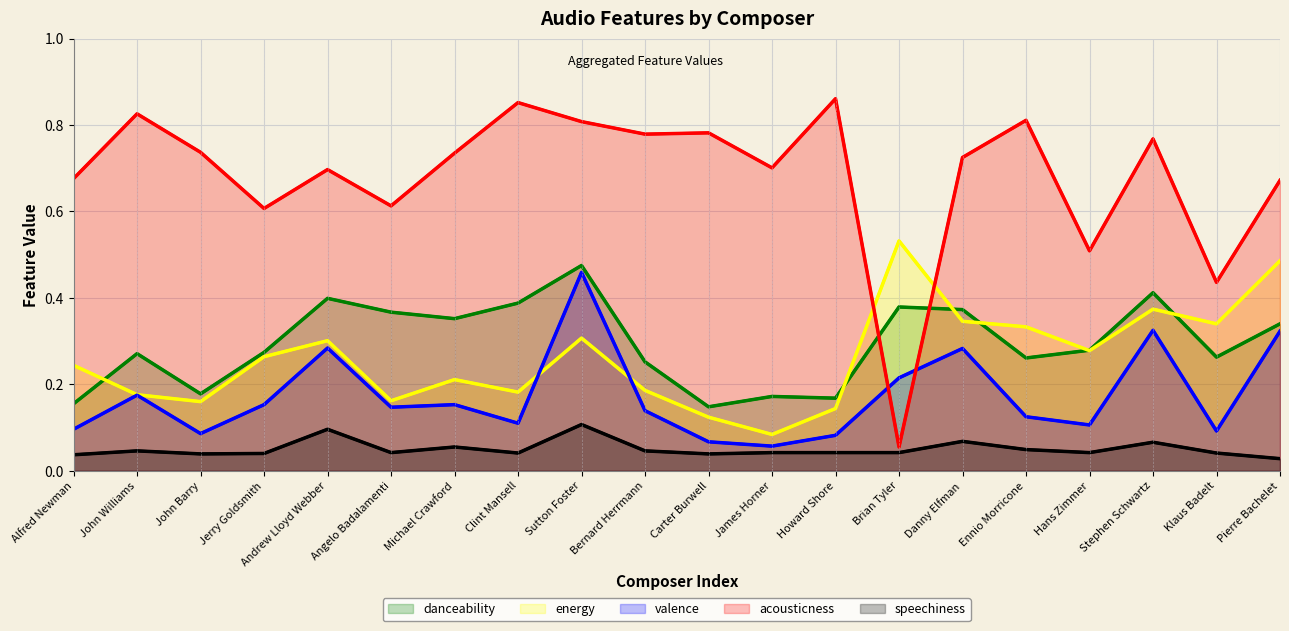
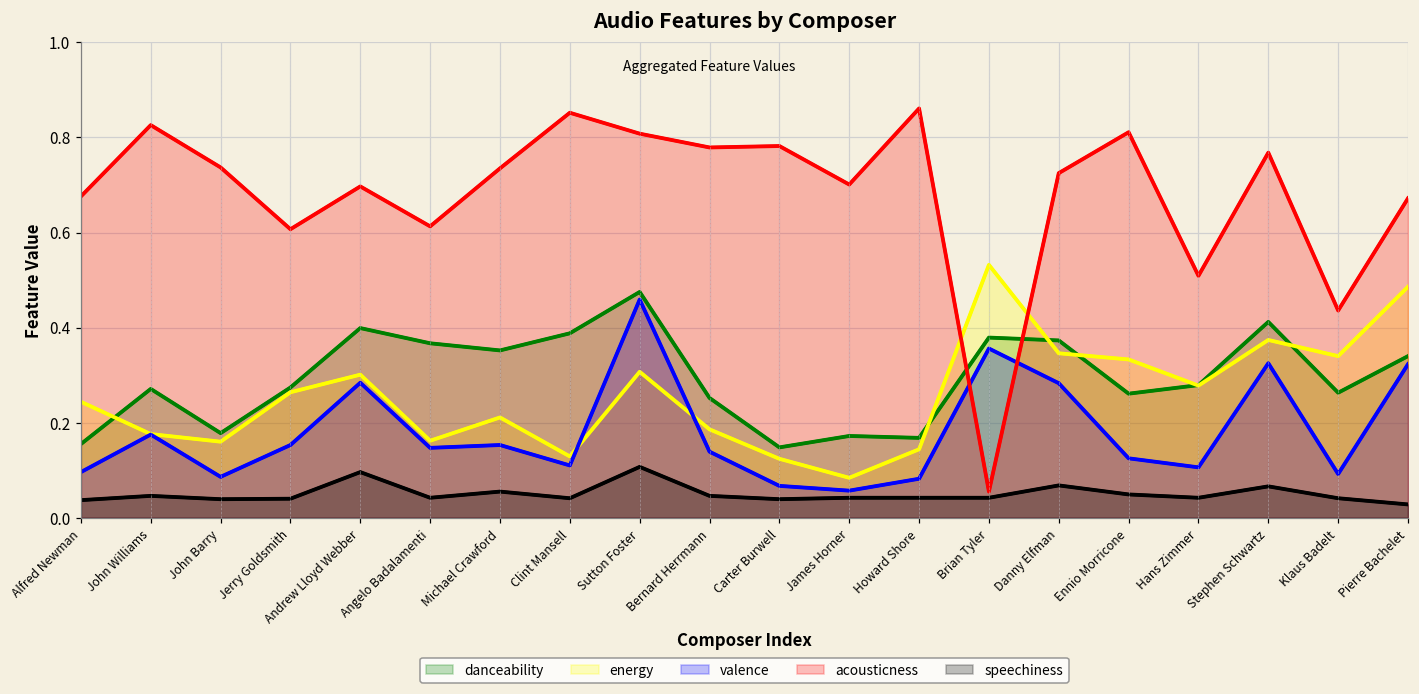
energy, Clint Mansell: 0.18 -> 0.13
valence, Brian Tyler: 0.22 -> 0.36
